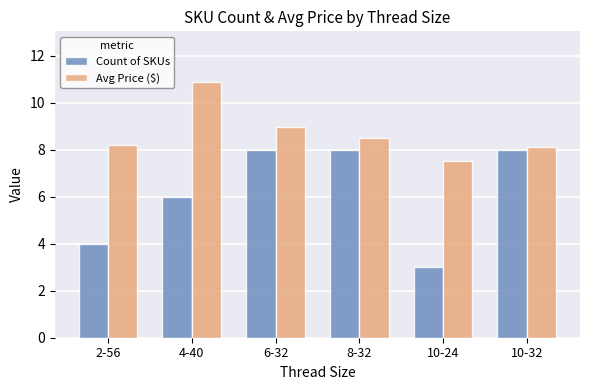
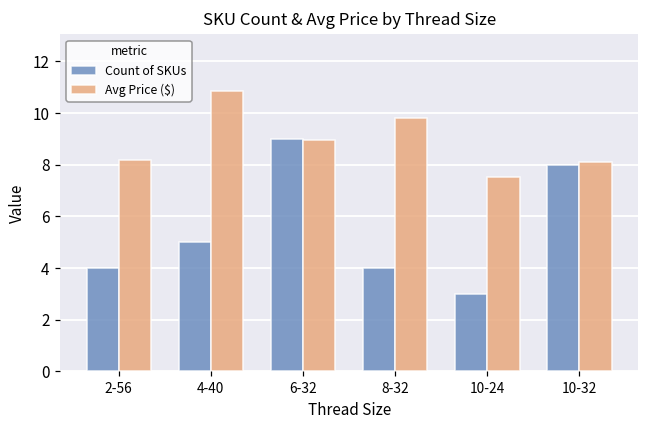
Count of SKUs, 4-40: 6 -> 5
Count of SKUs, 6-32: 8 -> 9
Count of SKUs, 8-32: 8 -> 4
Avg Price ($), 8-32: 8.5 -> 9.8
